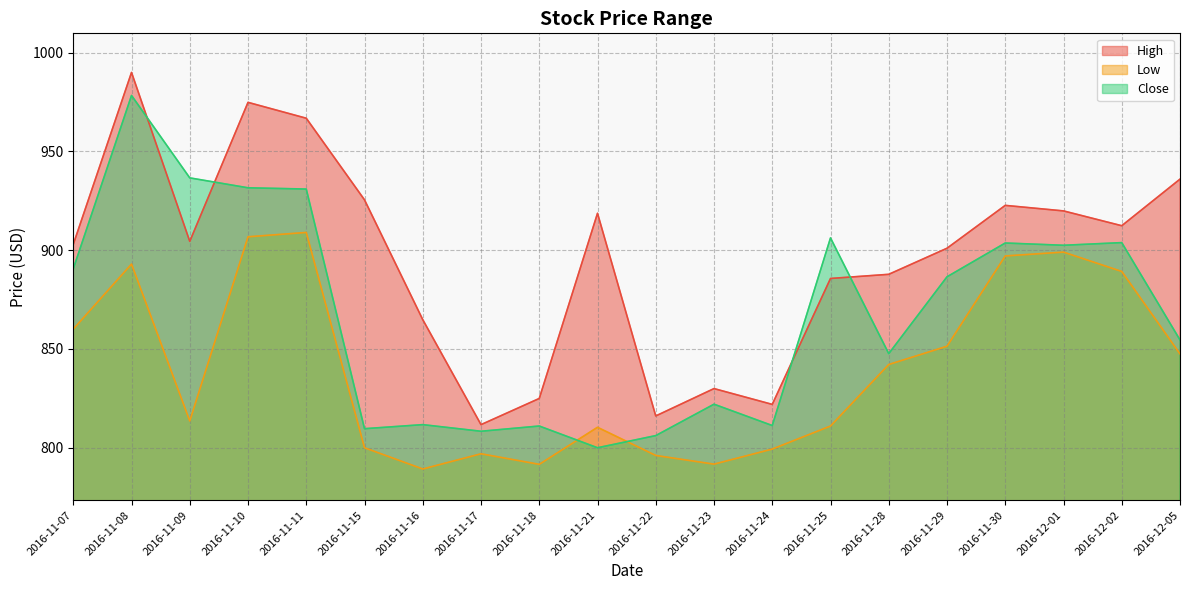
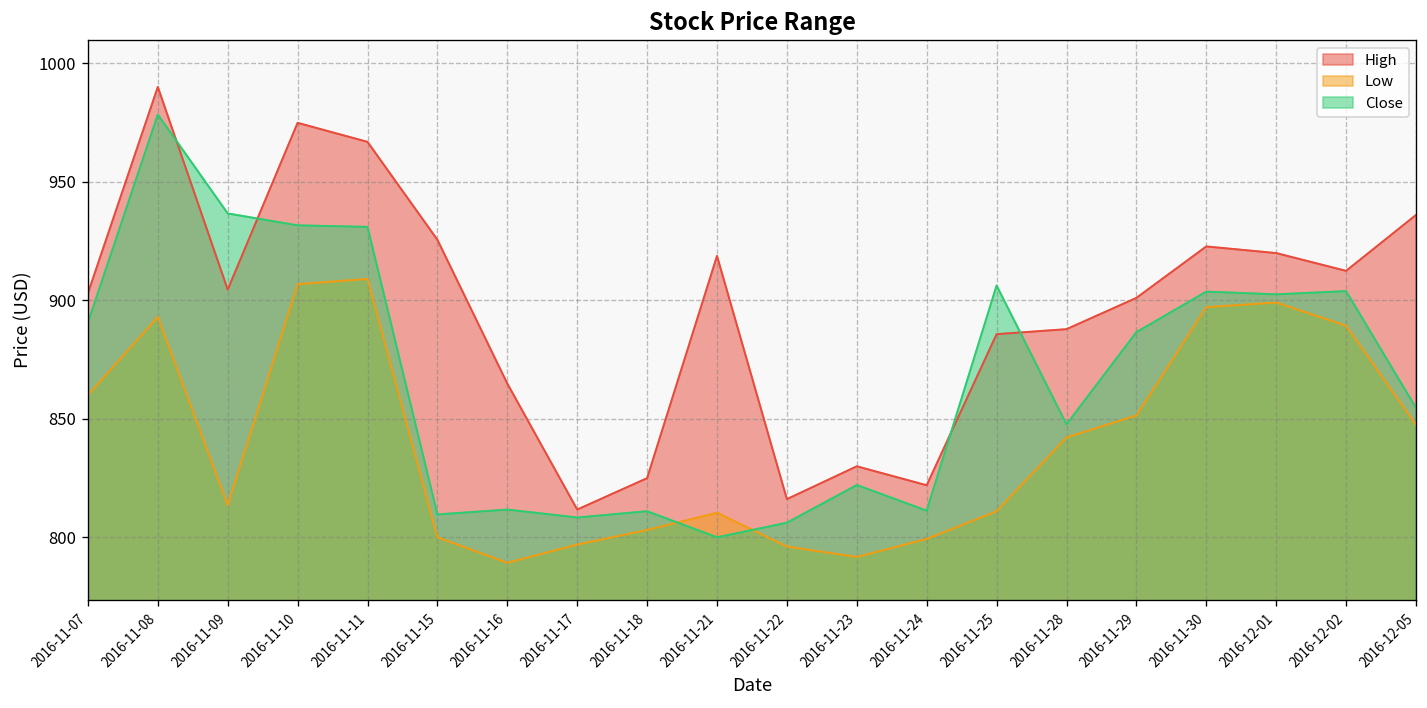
Low, 2016-11-18: 792 -> 803
